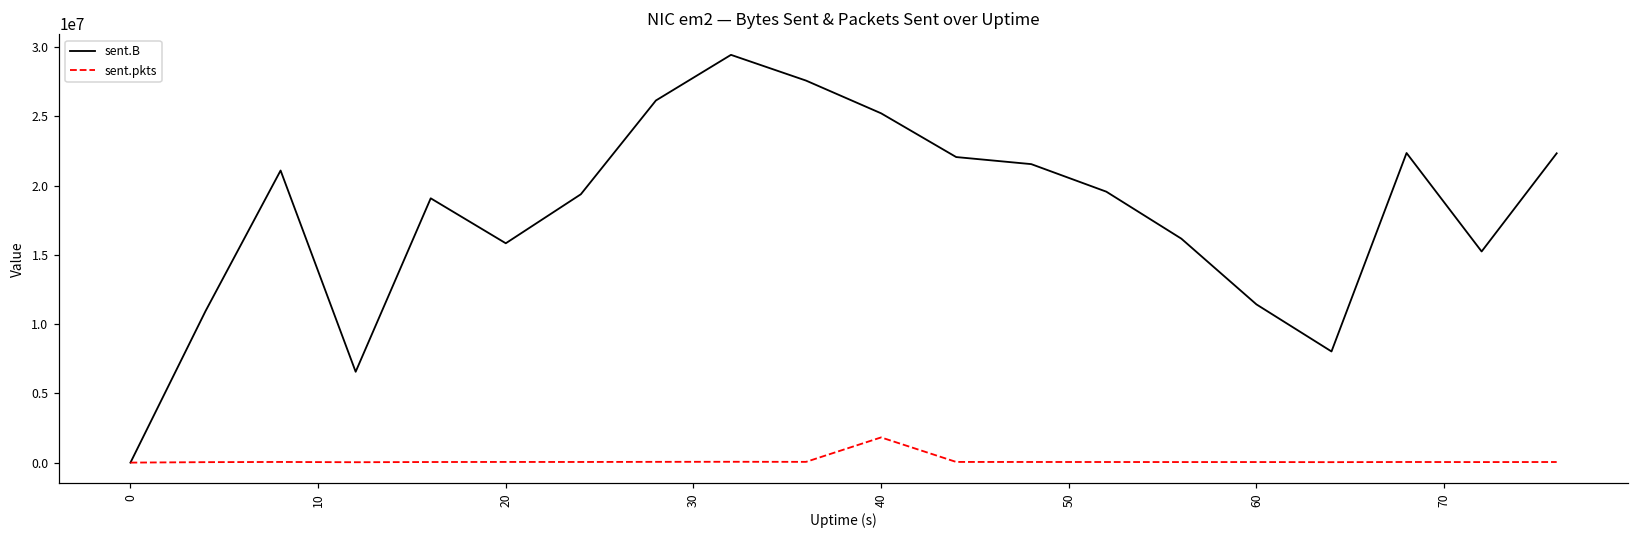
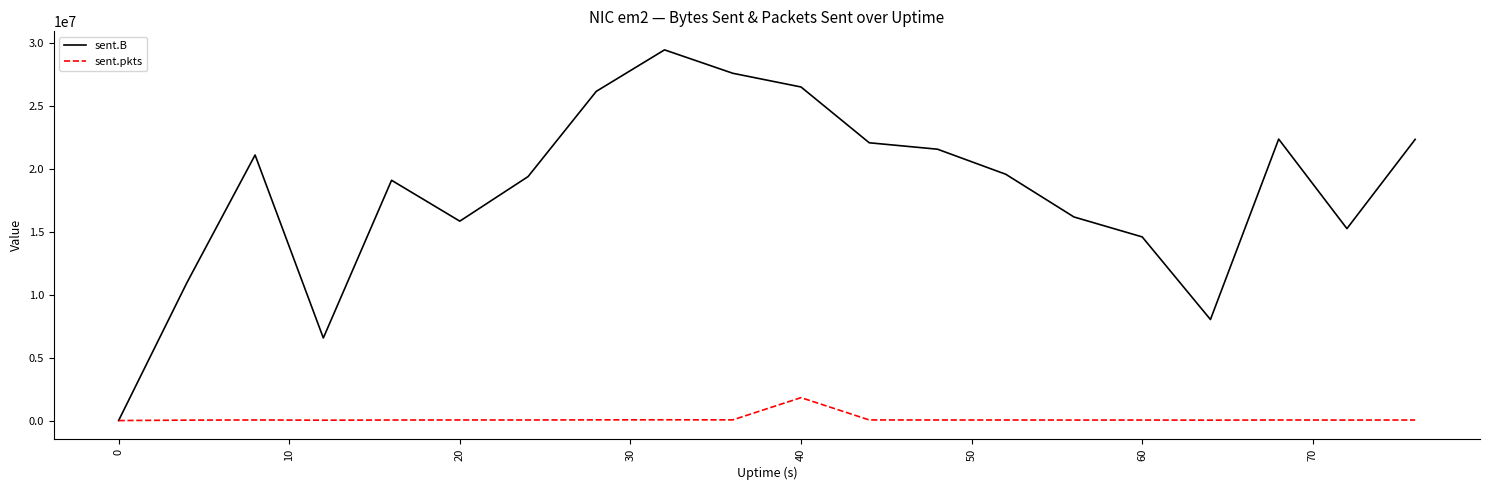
sent.B, 40: 25200000 -> 26500000
sent.B, 60: 11400000 -> 14600000
